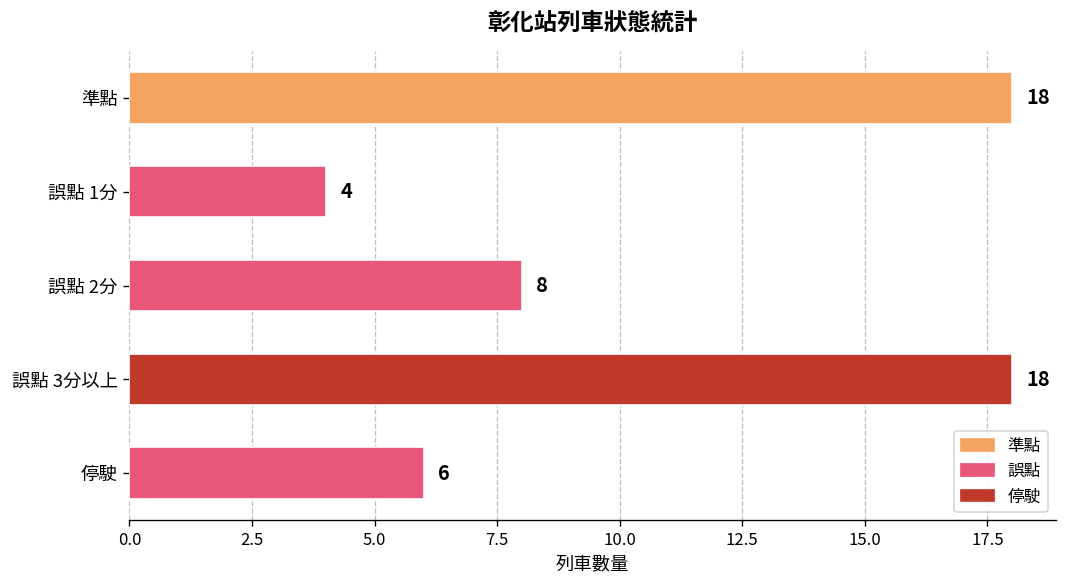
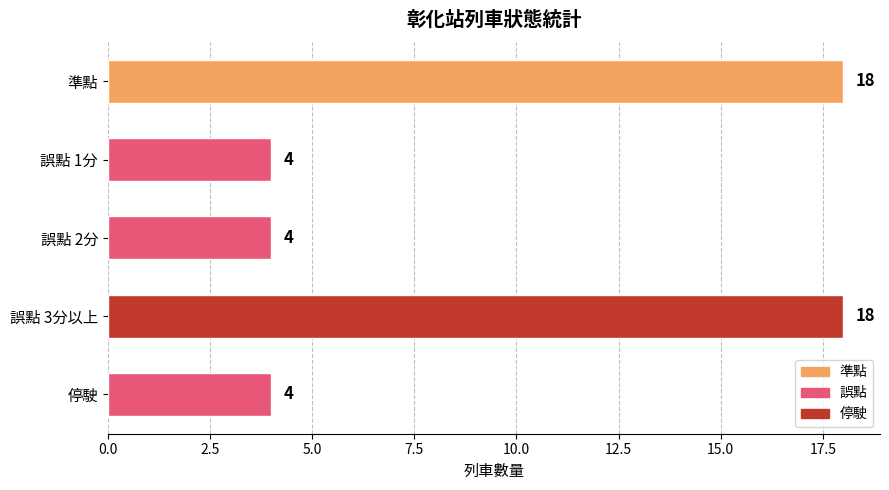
誤點 2分: 8 -> 4
停駛: 6 -> 4
